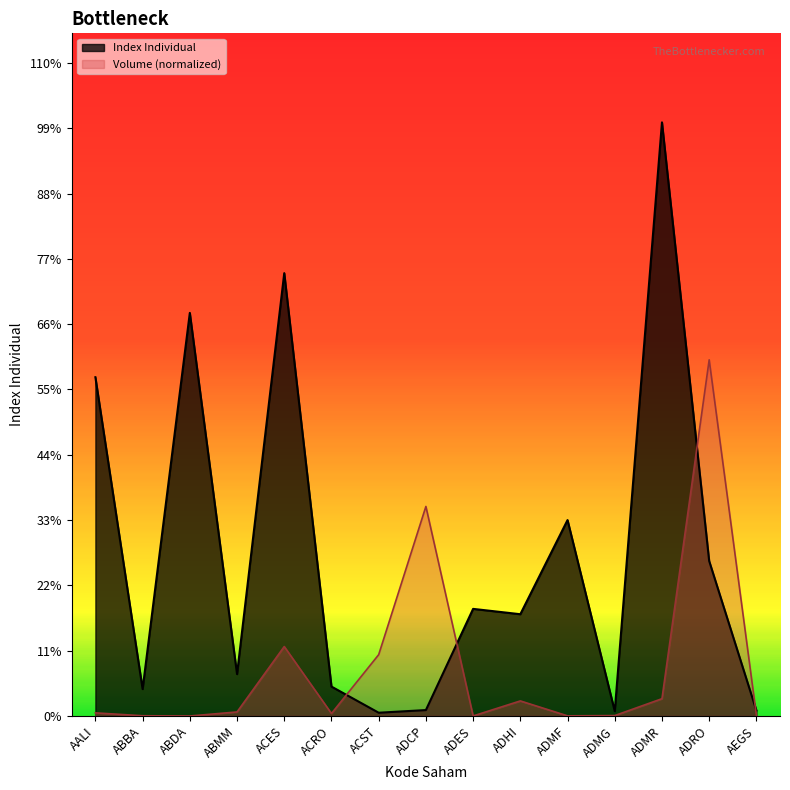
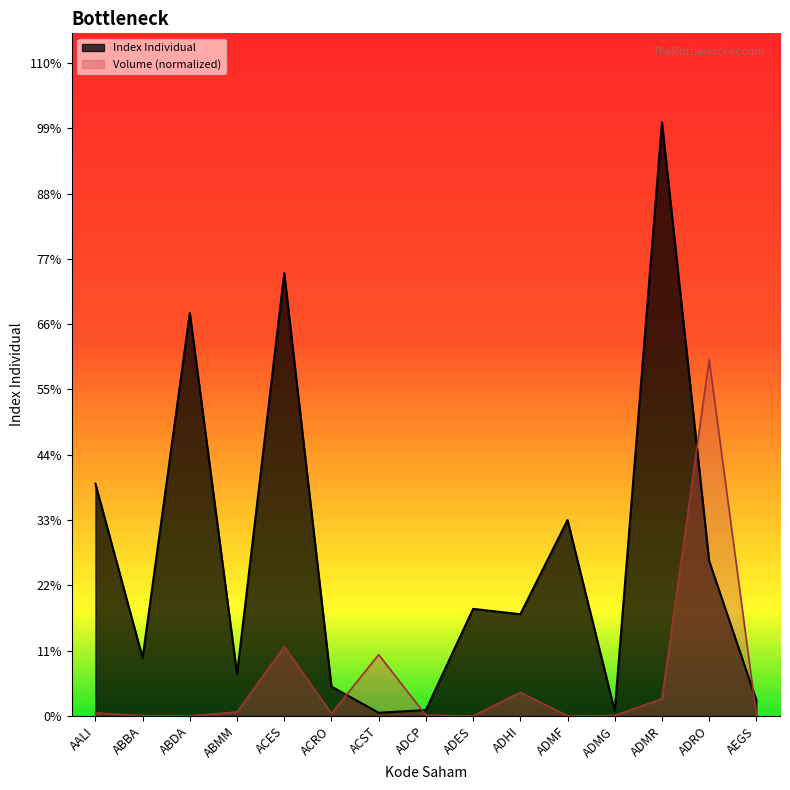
Index Individual, AALI: 57% -> 39%
Index Individual, ABBA: 5% -> 10%
Volume (normalized), ADCP: 35% -> 0%
Volume (normalized), ADHI: 3% -> 4%
Index Individual, AEGS: 1% -> 3%
